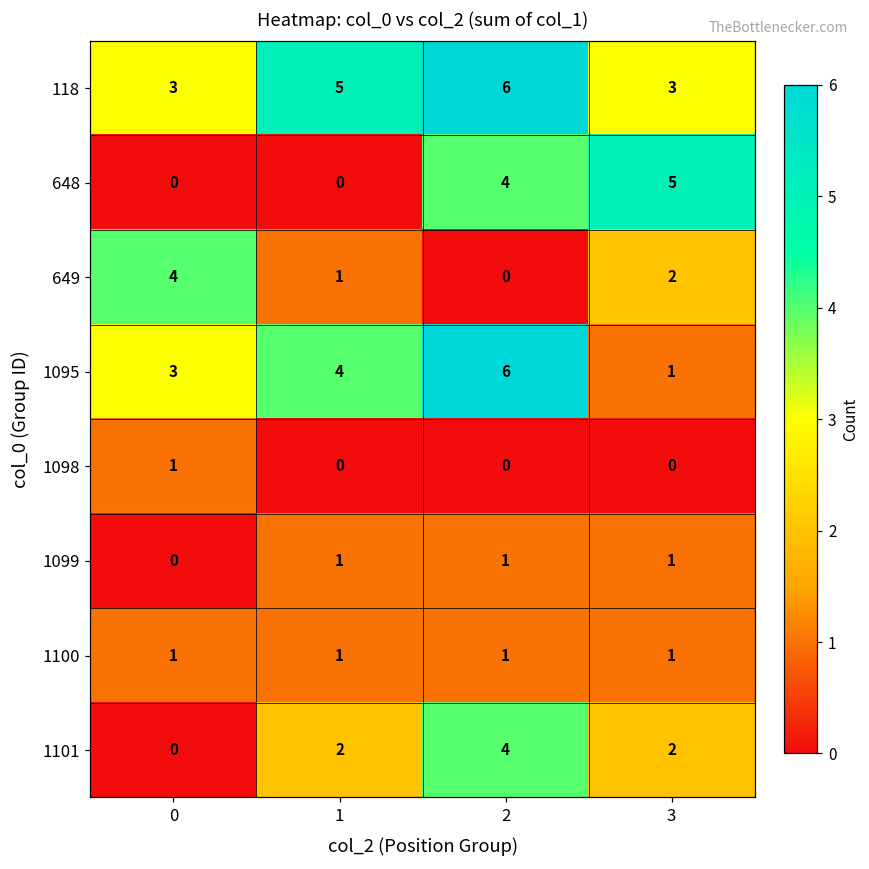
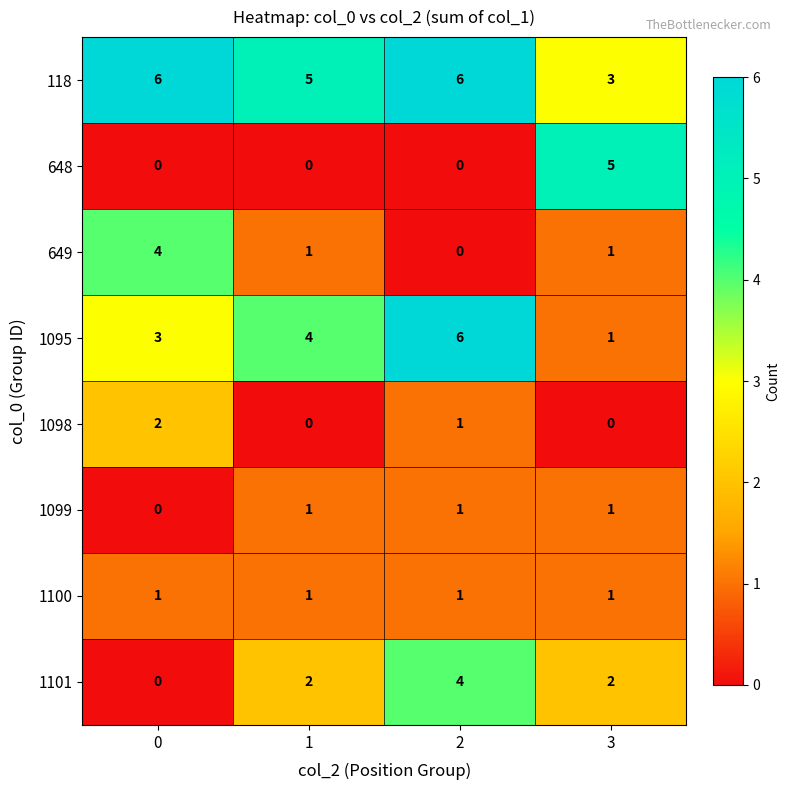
118, 0: 3 -> 6
648, 2: 4 -> 0
649, 3: 2 -> 1
1098, 0: 1 -> 2
1098, 2: 0 -> 1
